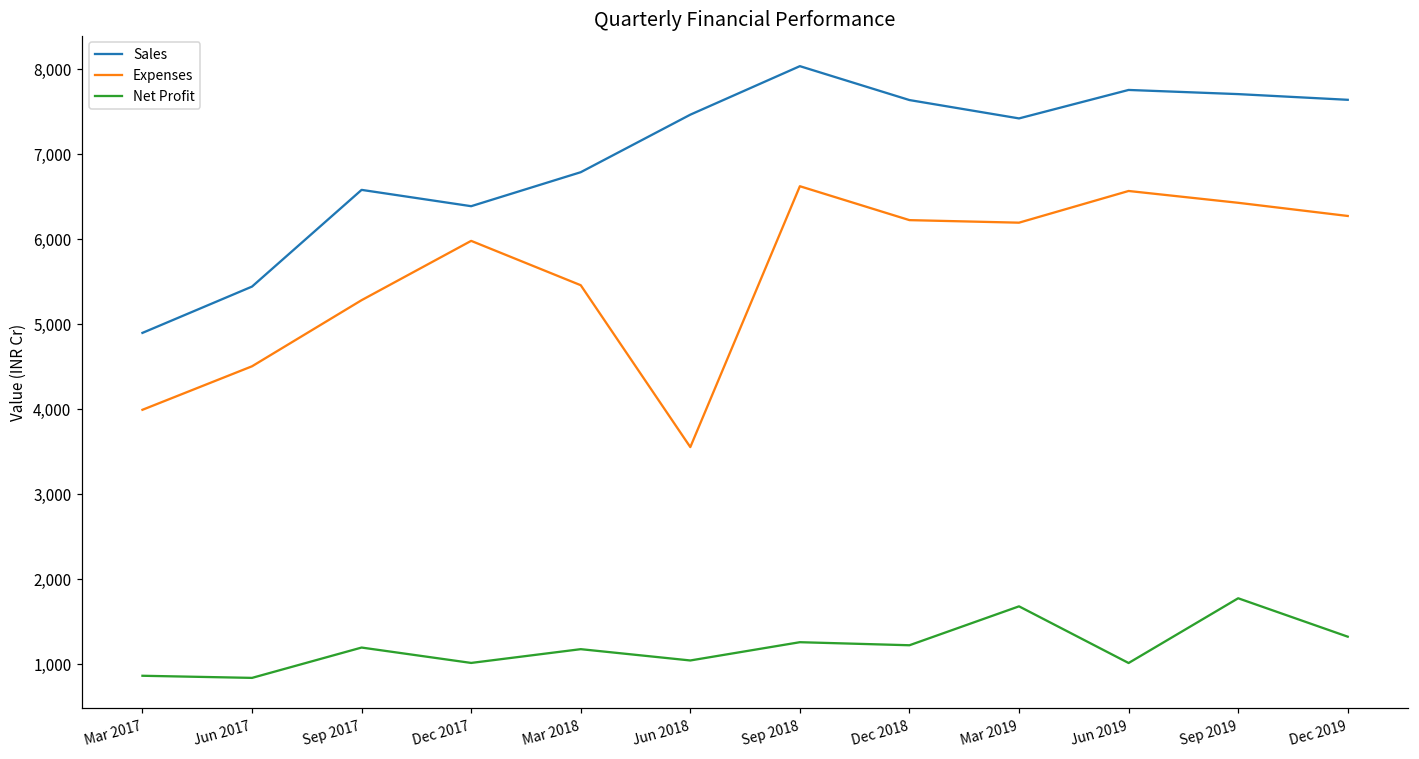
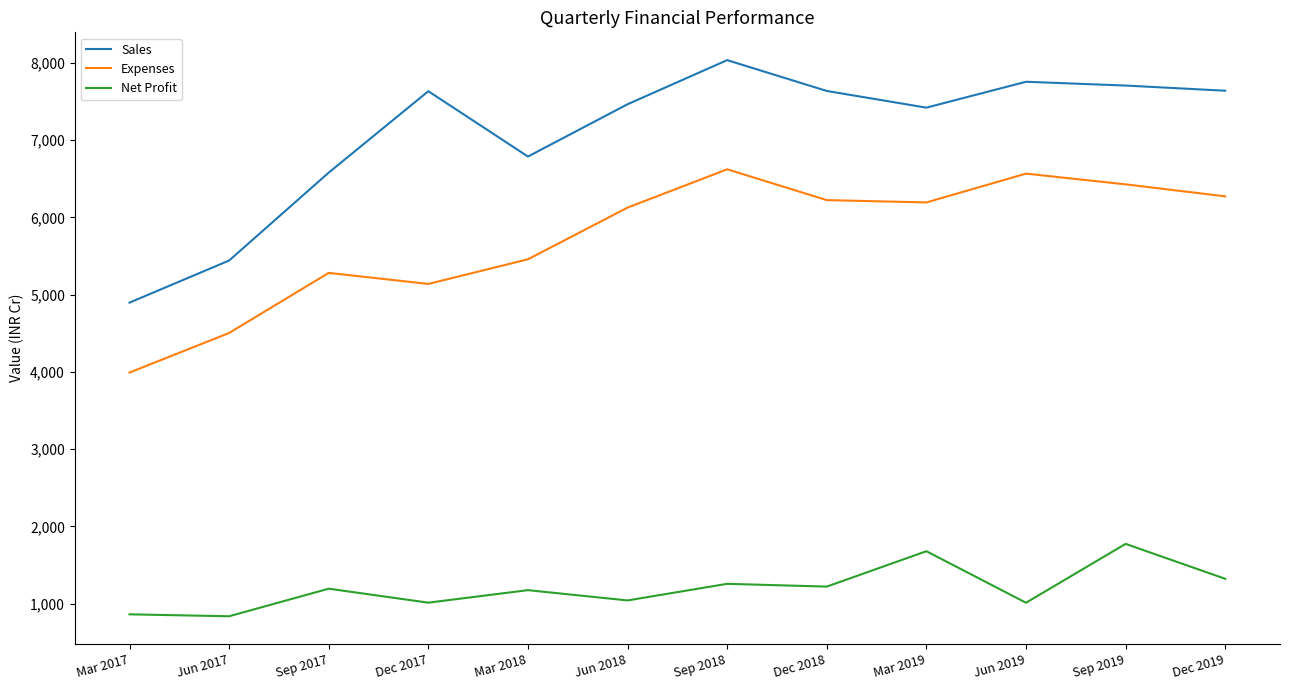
Sales, Dec 2017: 6,400 -> 7,600
Expenses, Dec 2017: 6,000 -> 5,100
Expenses, Jun 2018: 3,600 -> 6,100
